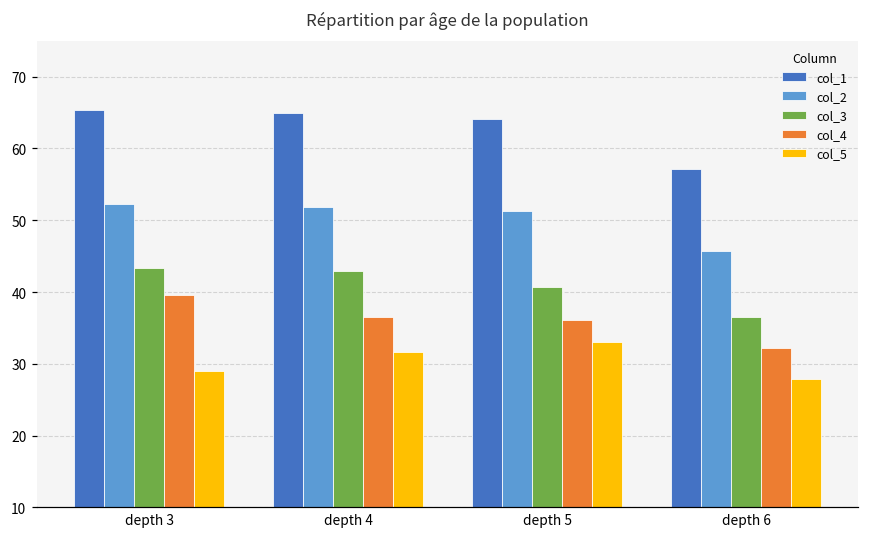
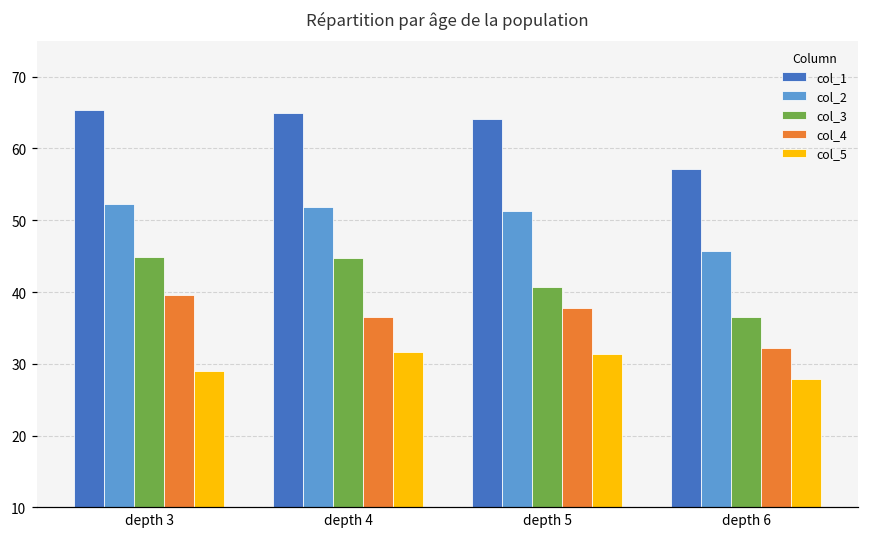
col_3, depth 3: 43 -> 45
col_3, depth 4: 43 -> 45
col_4, depth 5: 36 -> 38
col_5, depth 5: 33 -> 31
